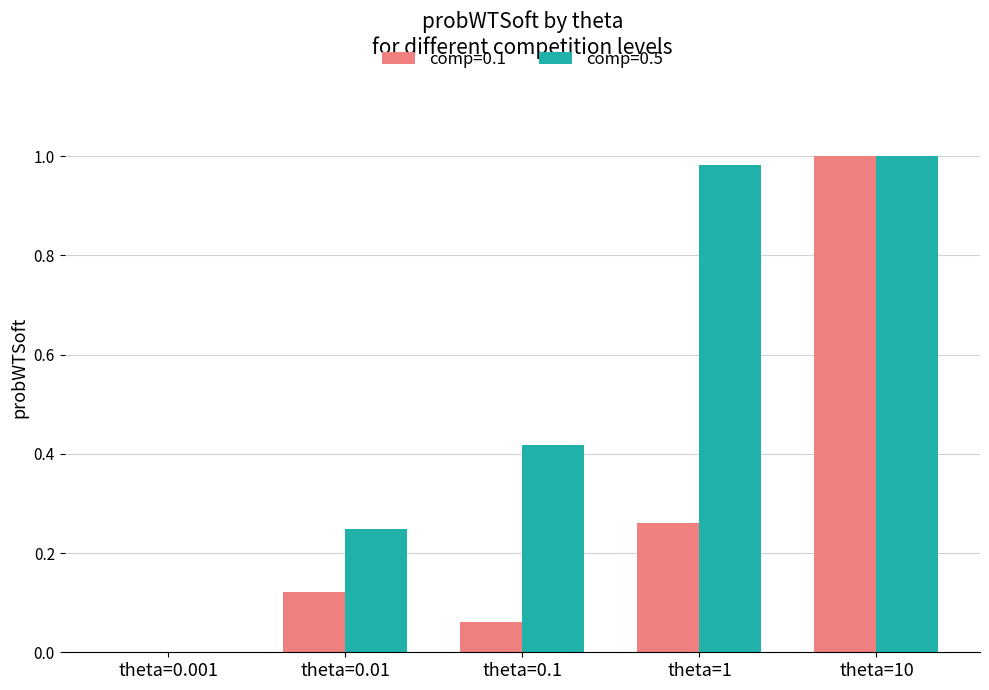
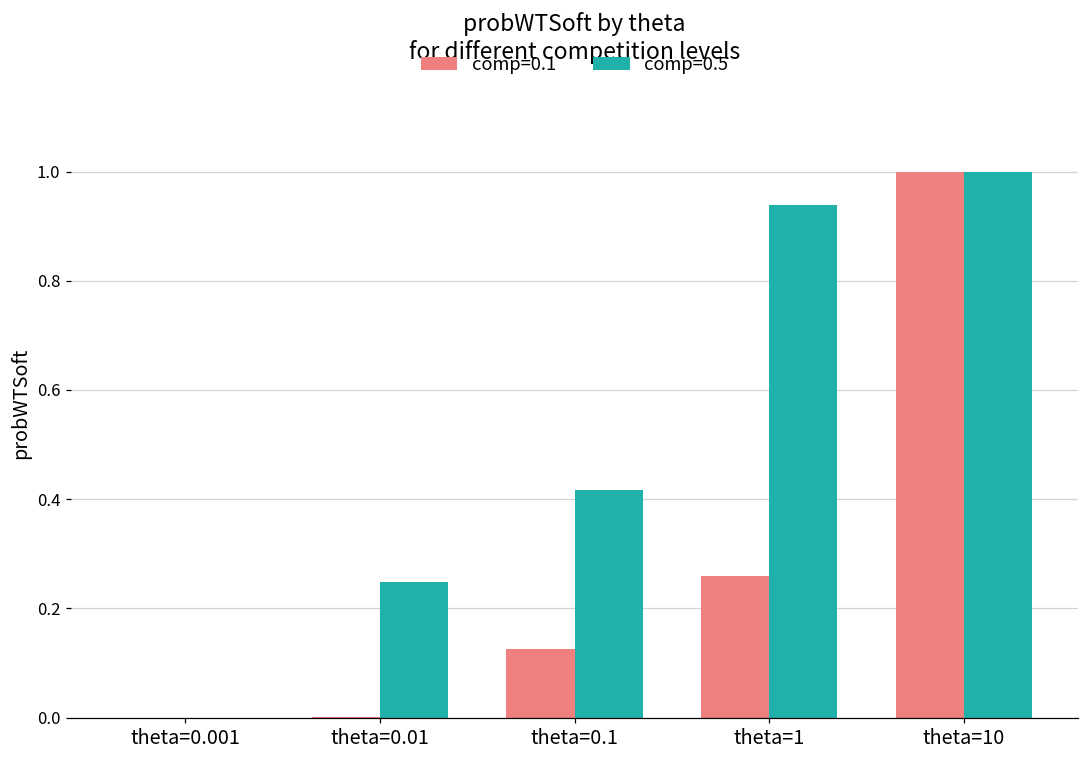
comp=0.1, theta=0.01: 0.12 -> 0.00
comp=0.1, theta=0.1: 0.06 -> 0.13
comp=0.5, theta=1: 0.98 -> 0.94
